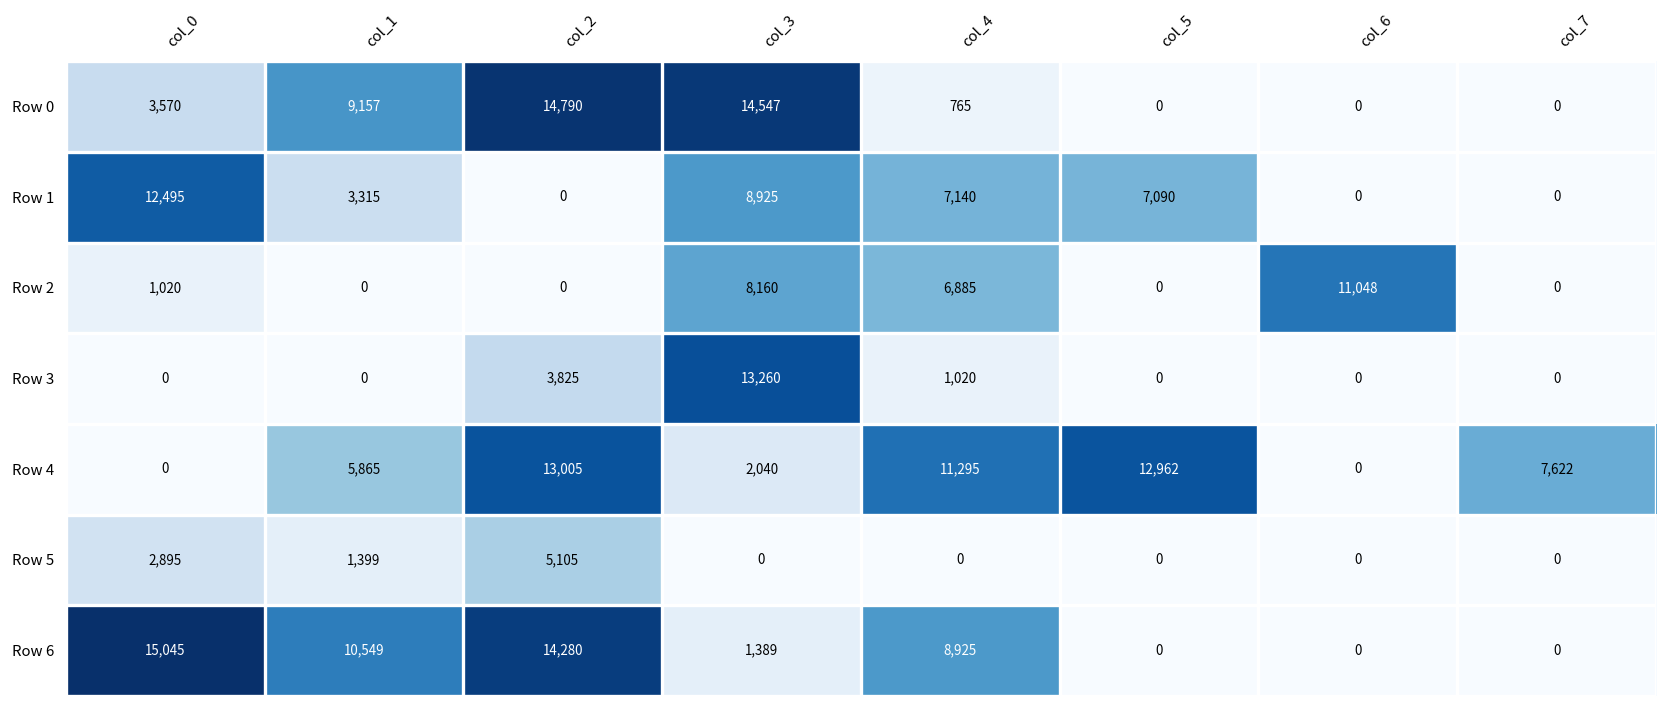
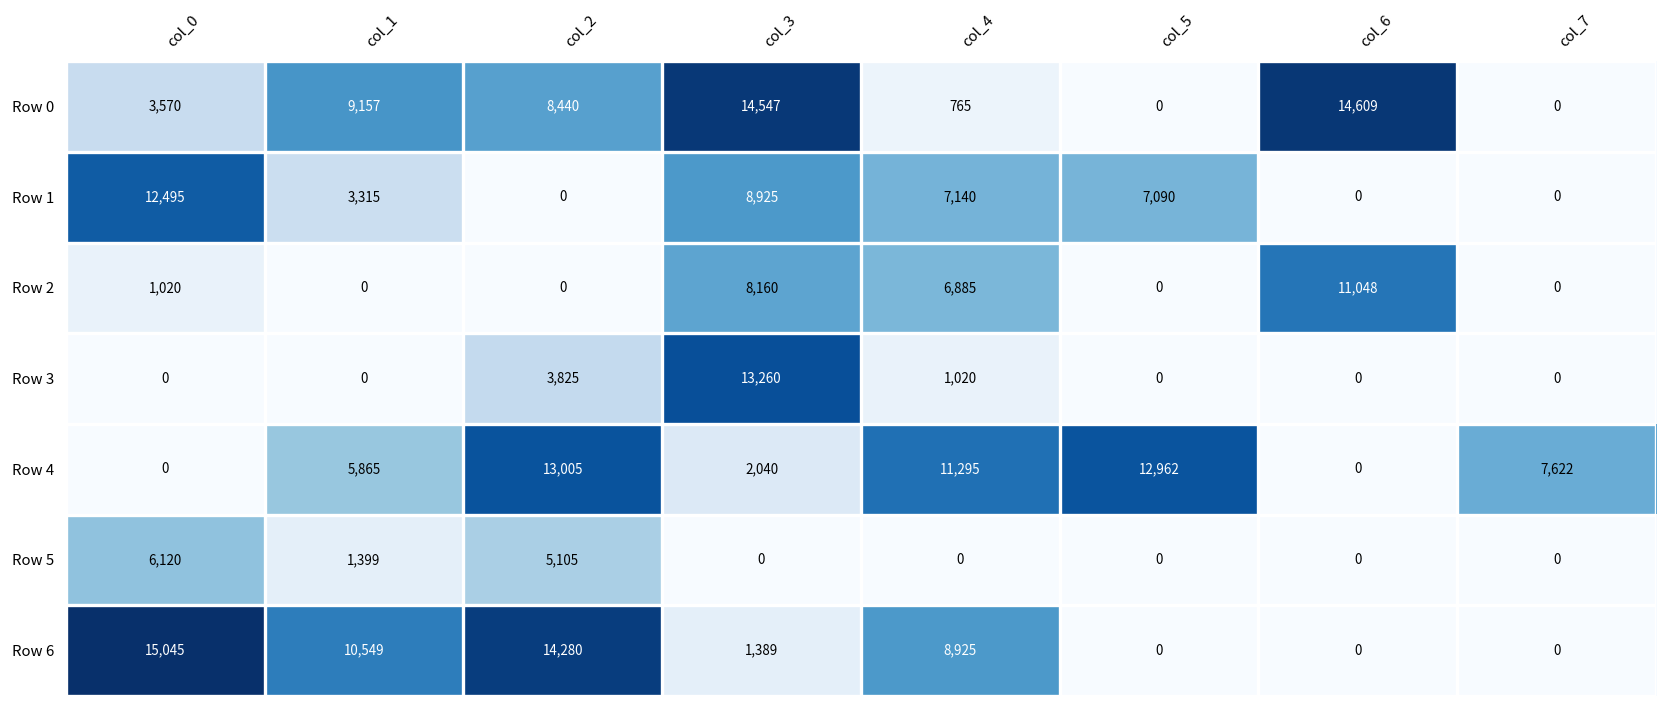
Row 0, col_2: 14,790 -> 8,440
Row 0, col_6: 0 -> 14,609
Row 5, col_0: 2,895 -> 6,120
